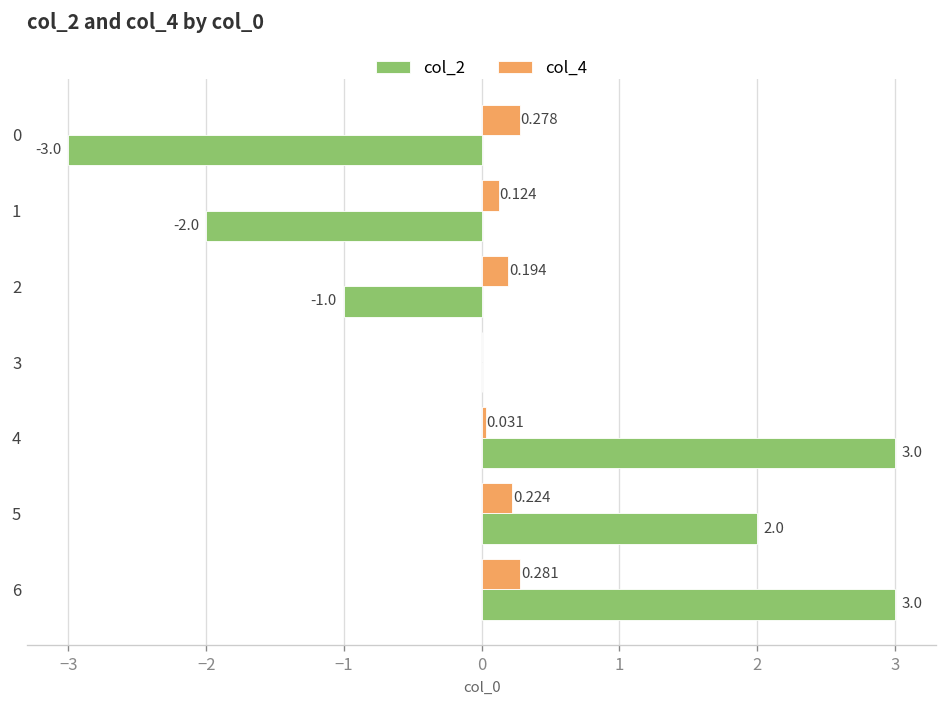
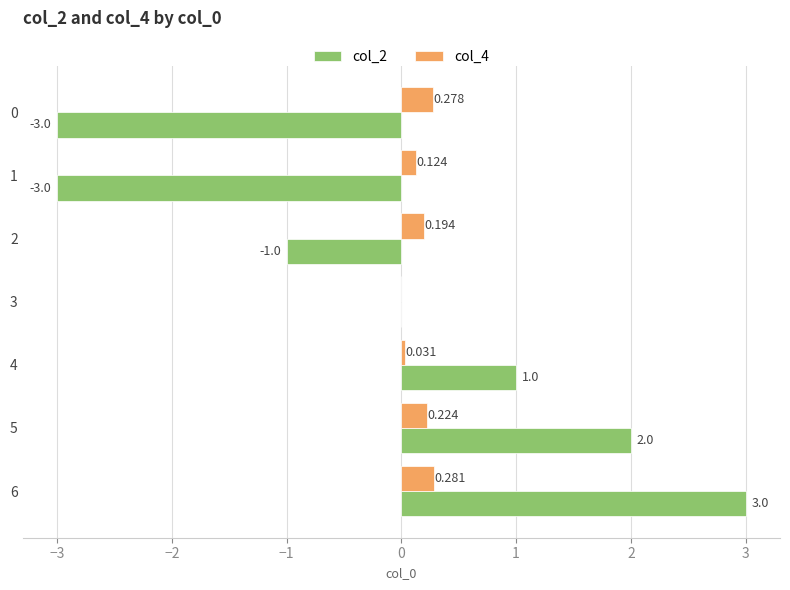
col_2, 1: -2.0 -> -3.0
col_2, 4: 3.0 -> 1.0
